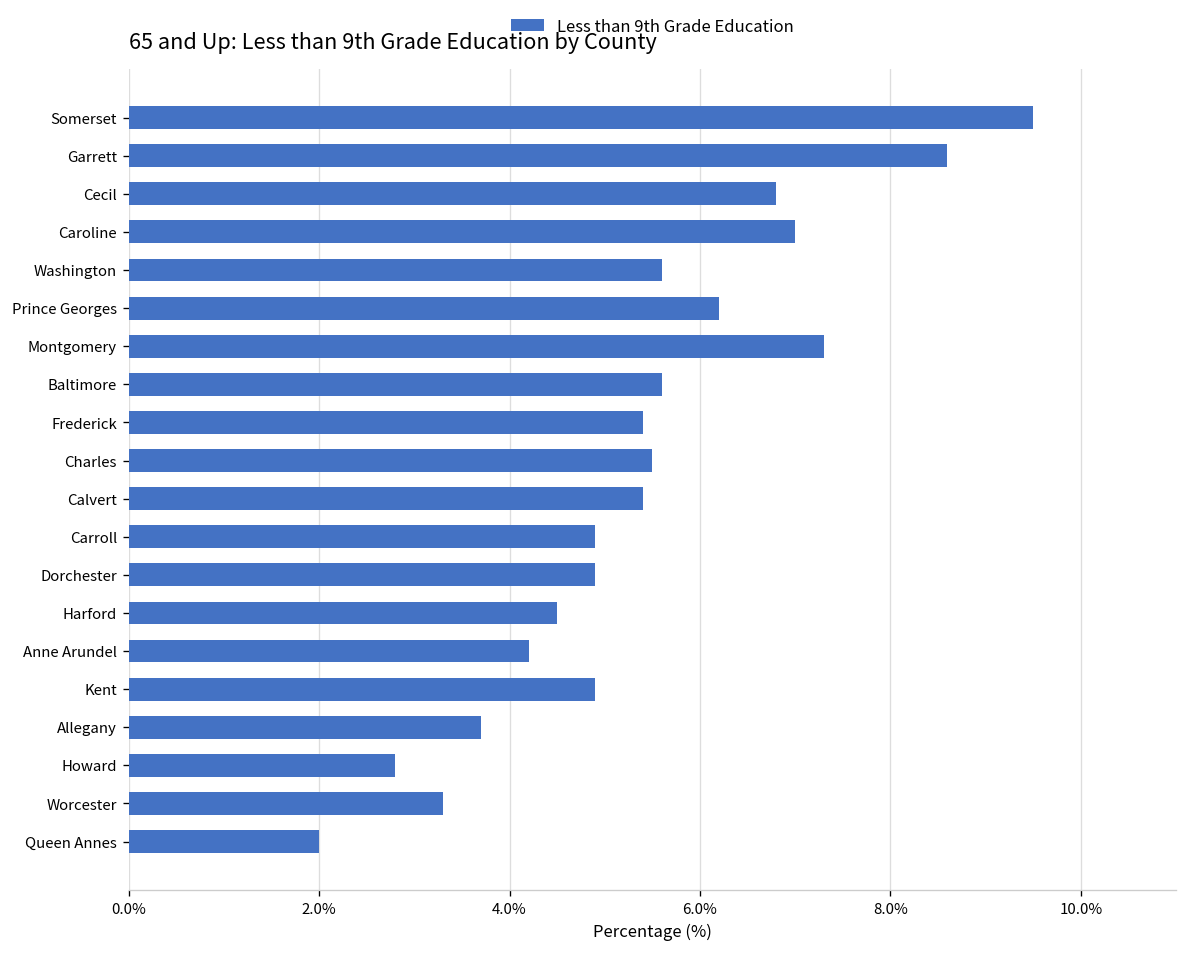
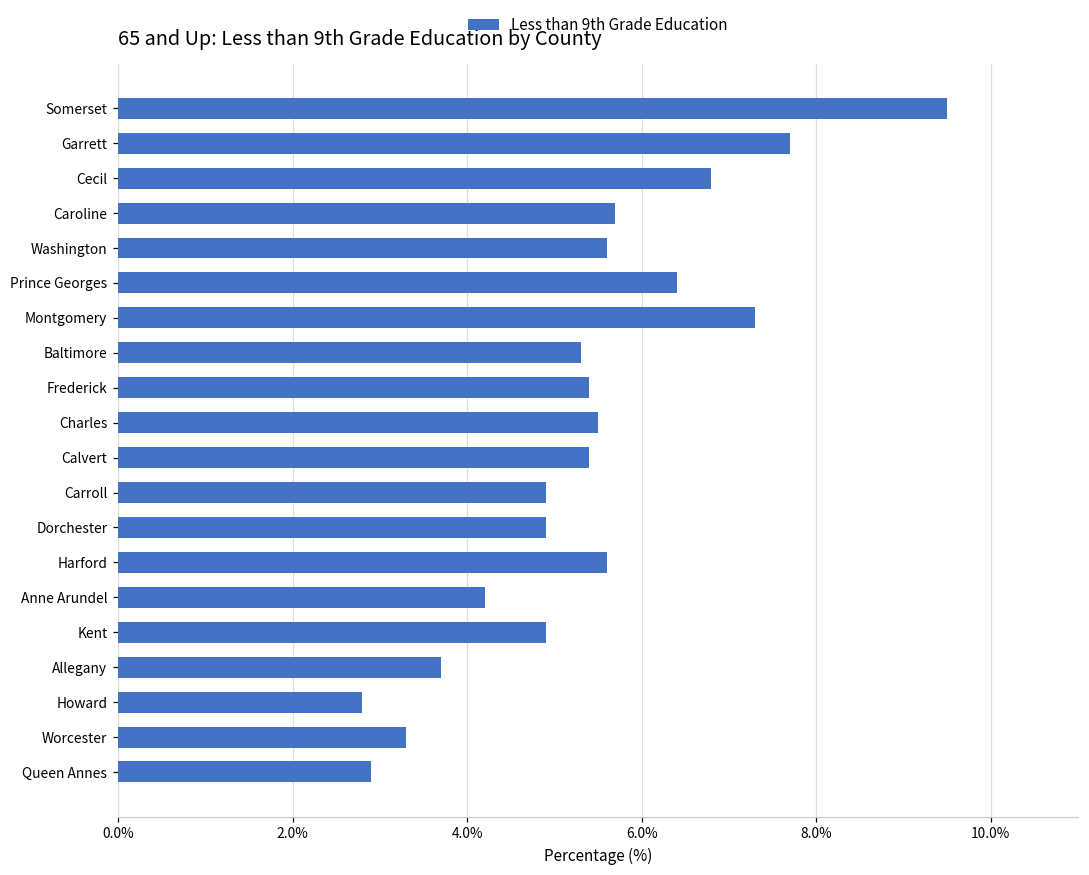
Garrett: 8.6% -> 7.7%
Caroline: 7.0% -> 5.7%
Prince Georges: 6.2% -> 6.4%
Baltimore: 5.6% -> 5.3%
Harford: 4.5% -> 5.6%
Queen Annes: 2.0% -> 2.9%
